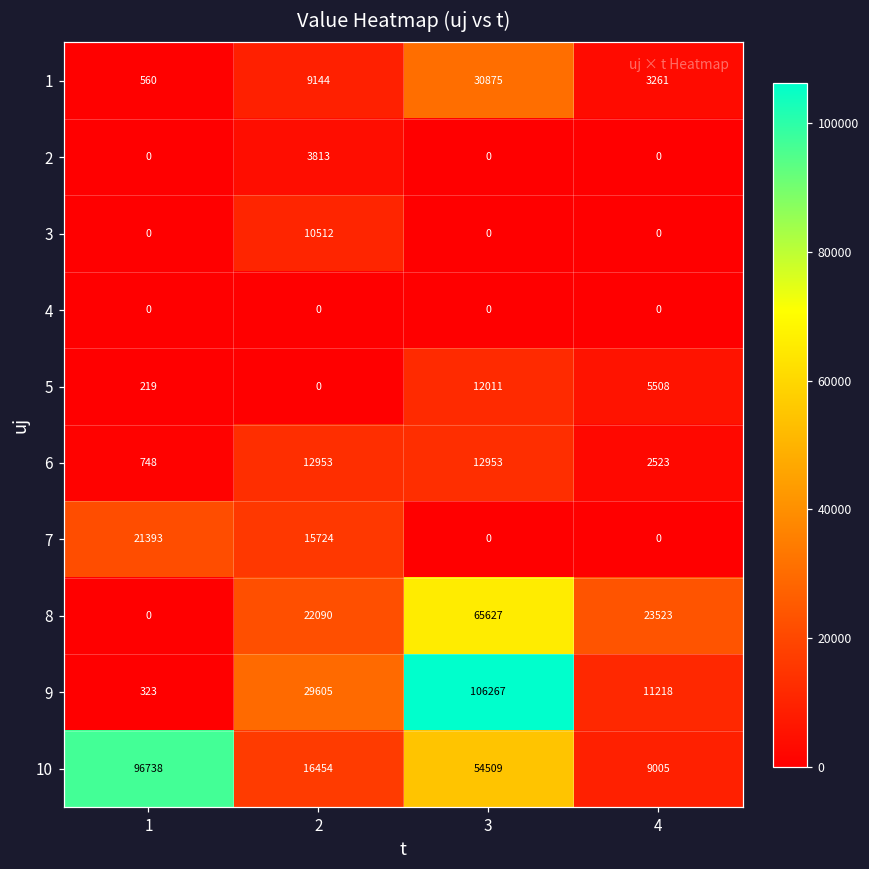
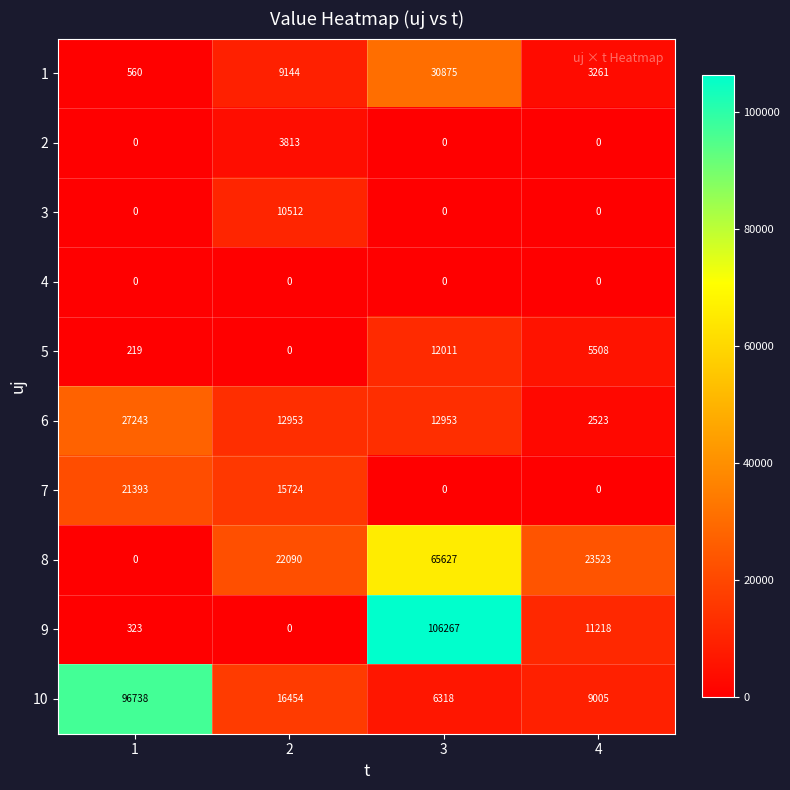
6, 1: 748 -> 27243
9, 2: 29605 -> 0
10, 3: 54509 -> 6318
